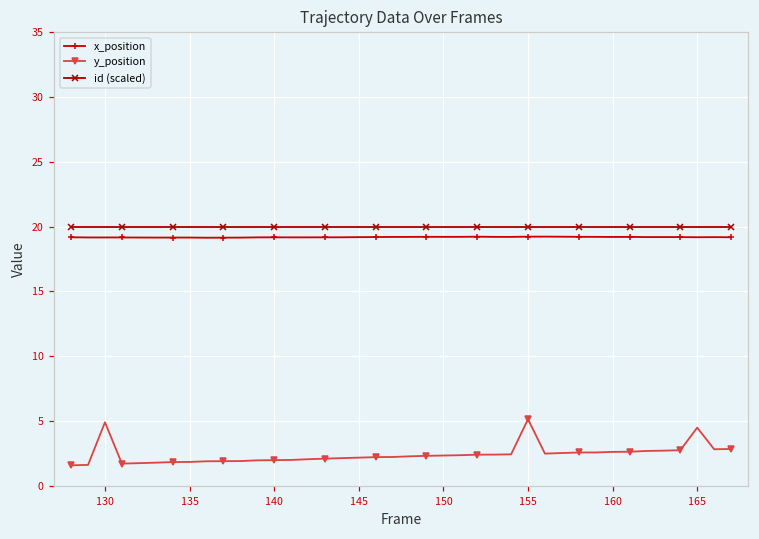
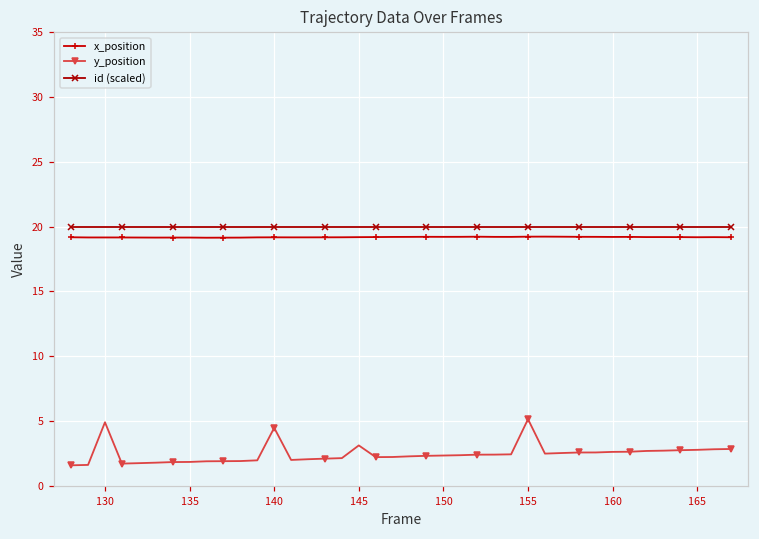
y_position, 140: 2.0 -> 4.5
y_position, 145: 2.2 -> 3.1
y_position, 165: 4.5 -> 2.8
